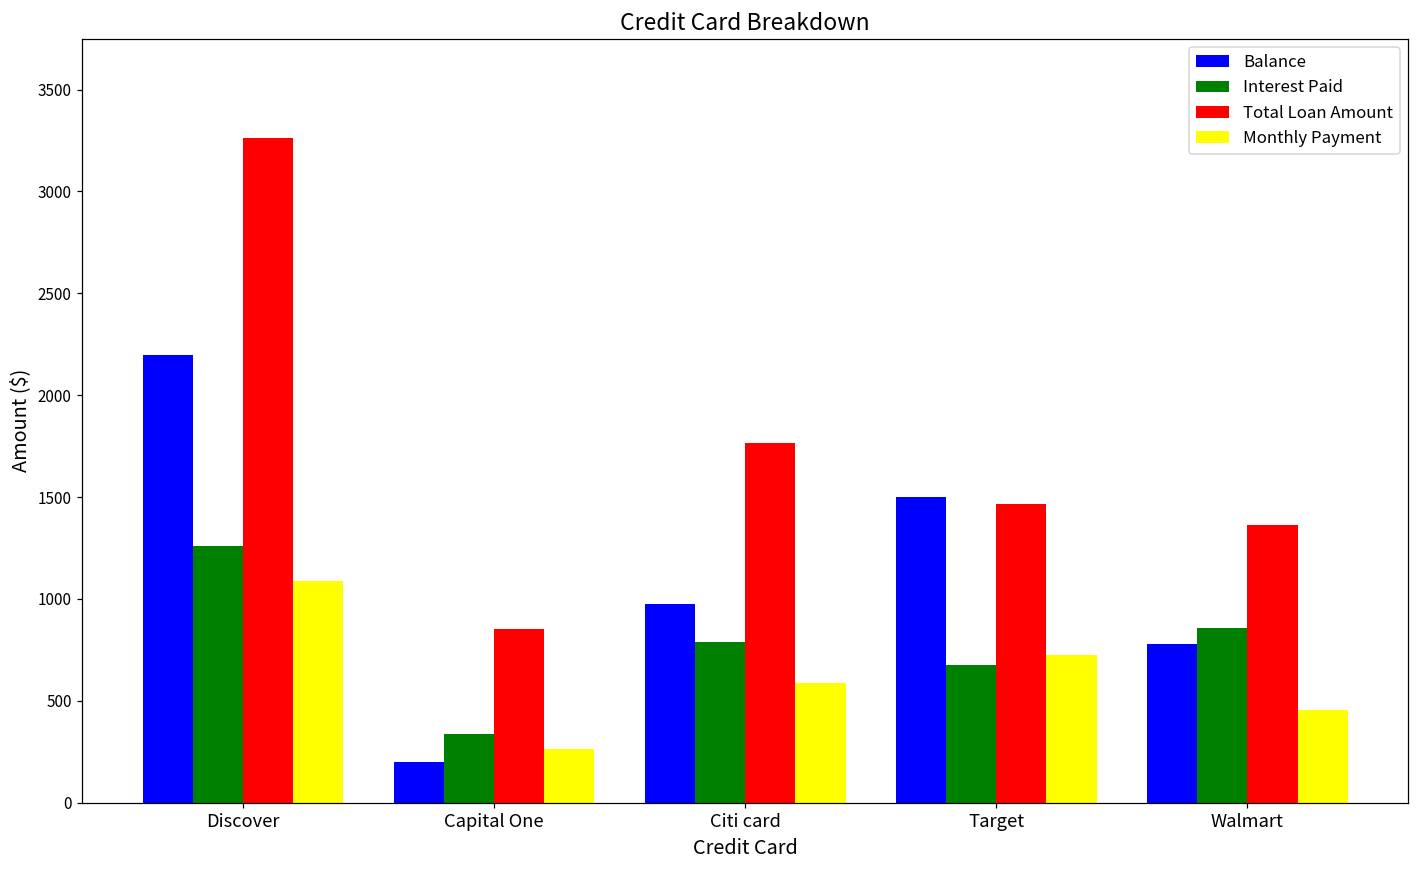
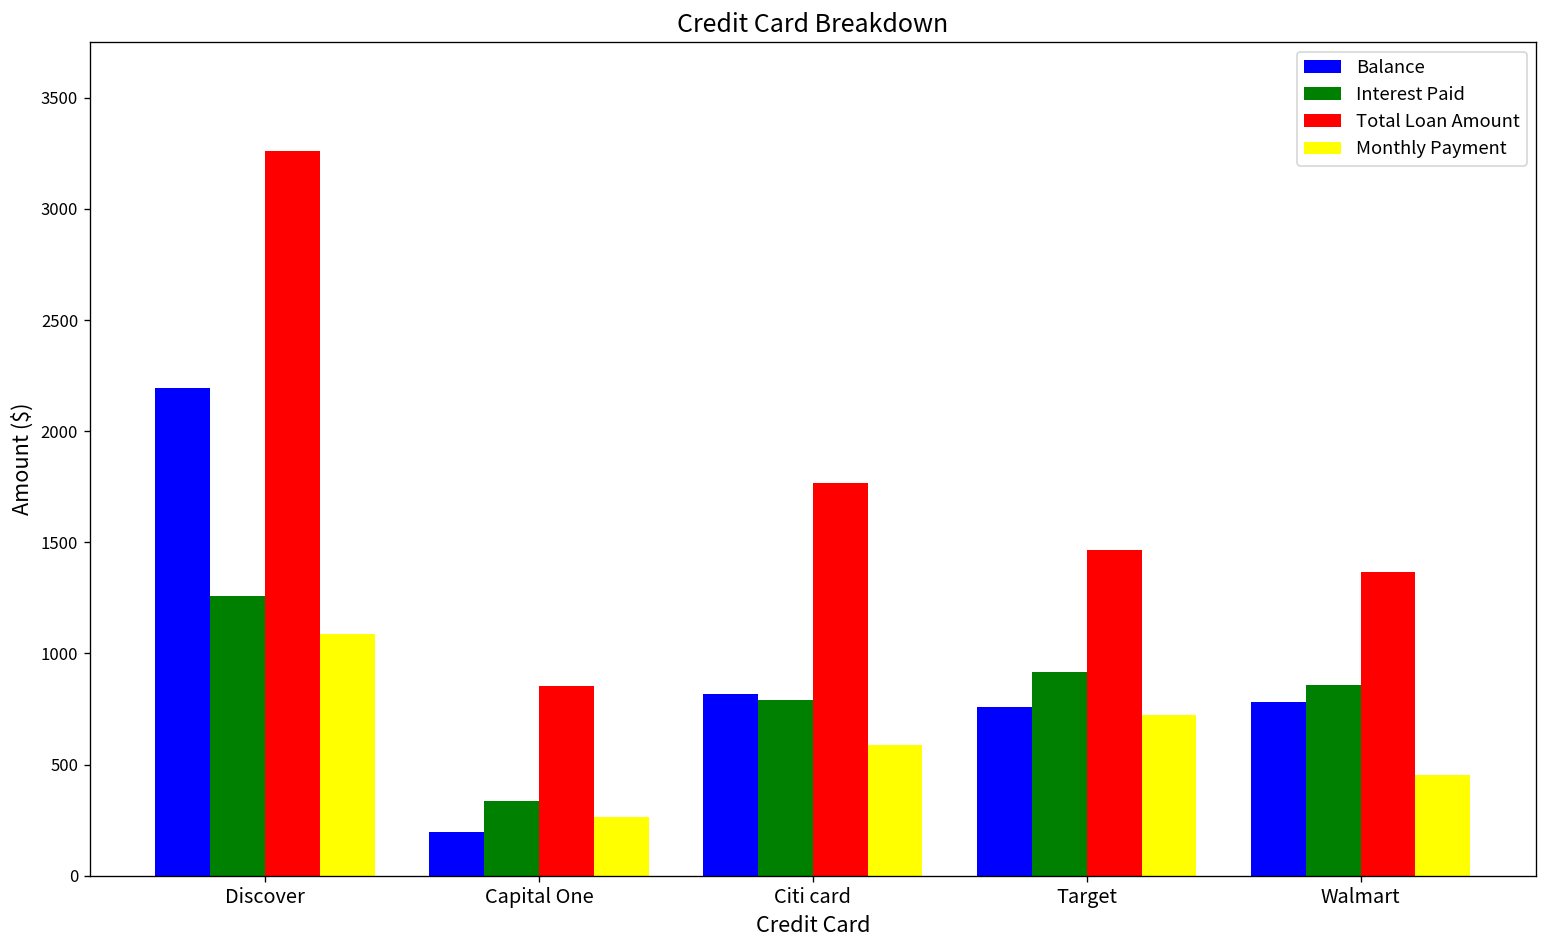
Balance, Citi card: 980 -> 820
Balance, Target: 1500 -> 760
Interest Paid, Target: 680 -> 920
